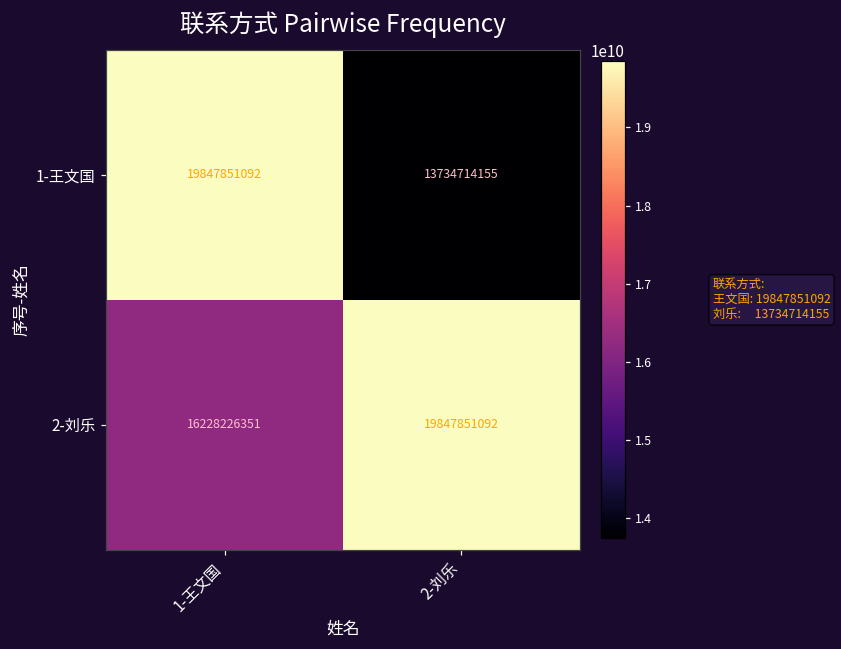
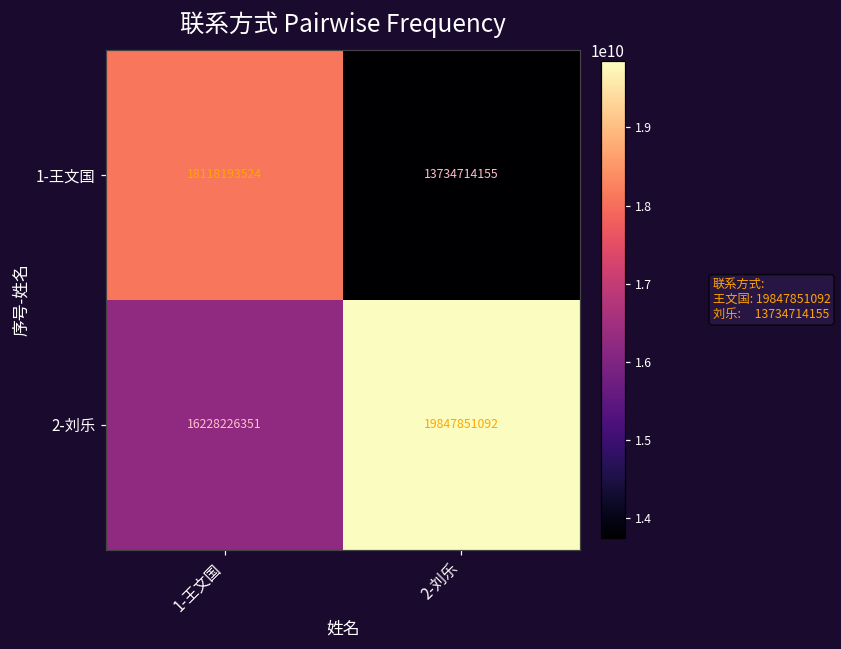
1-王文国, 1-王文国: 19847851092 -> 18118193524
